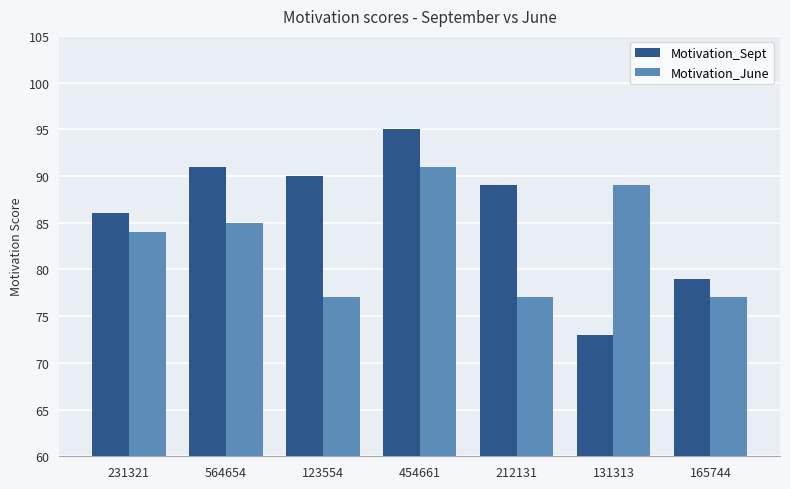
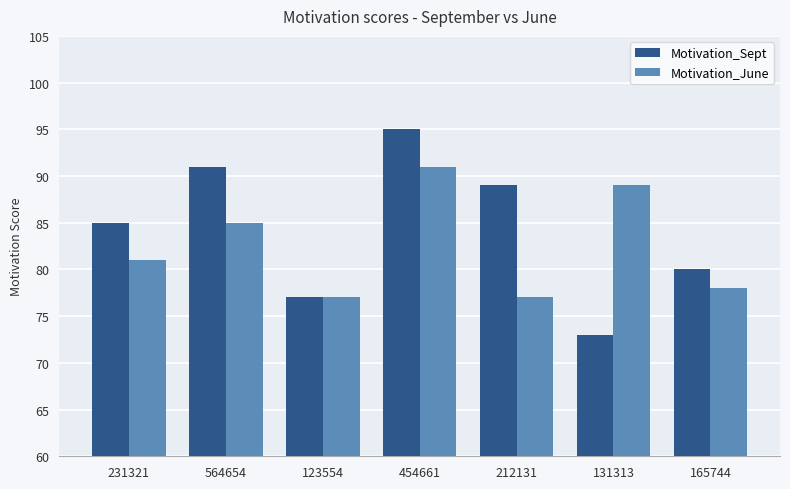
Motivation_Sept, 231321: 86 -> 85
Motivation_June, 231321: 84 -> 81
Motivation_Sept, 123554: 90 -> 77
Motivation_Sept, 165744: 79 -> 80
Motivation_June, 165744: 77 -> 78
